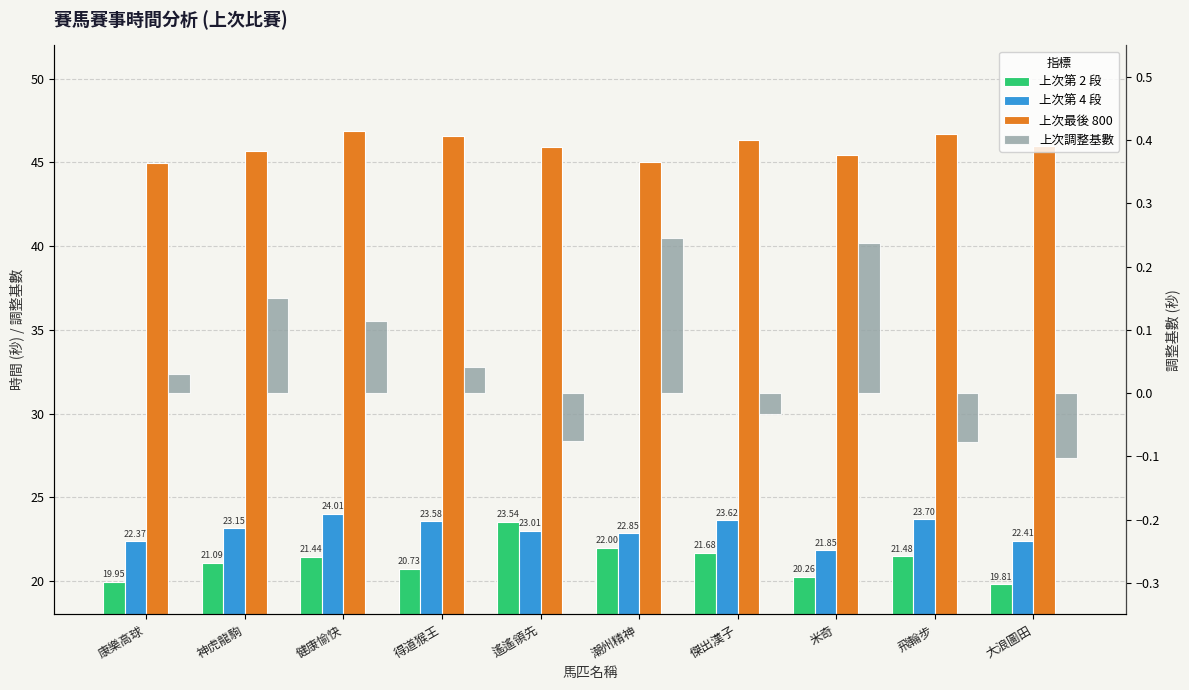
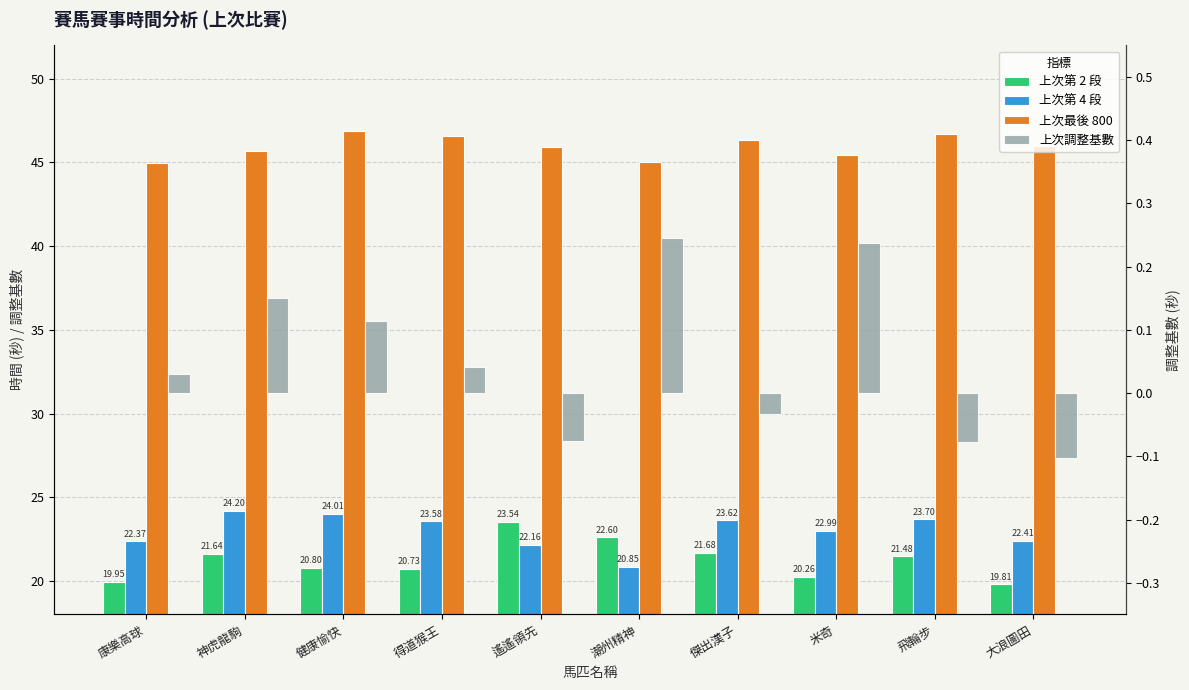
上次第 2 段, 神虎龍駒: 21.09 -> 21.64
上次第 4 段, 神虎龍駒: 23.15 -> 24.20
上次第 2 段, 健康愉快: 21.44 -> 20.80
上次第 4 段, 遙遙領先: 23.01 -> 22.16
上次第 2 段, 潮州精神: 22.00 -> 22.60
上次第 4 段, 潮州精神: 22.85 -> 20.85
上次第 4 段, 米奇: 21.85 -> 22.99
